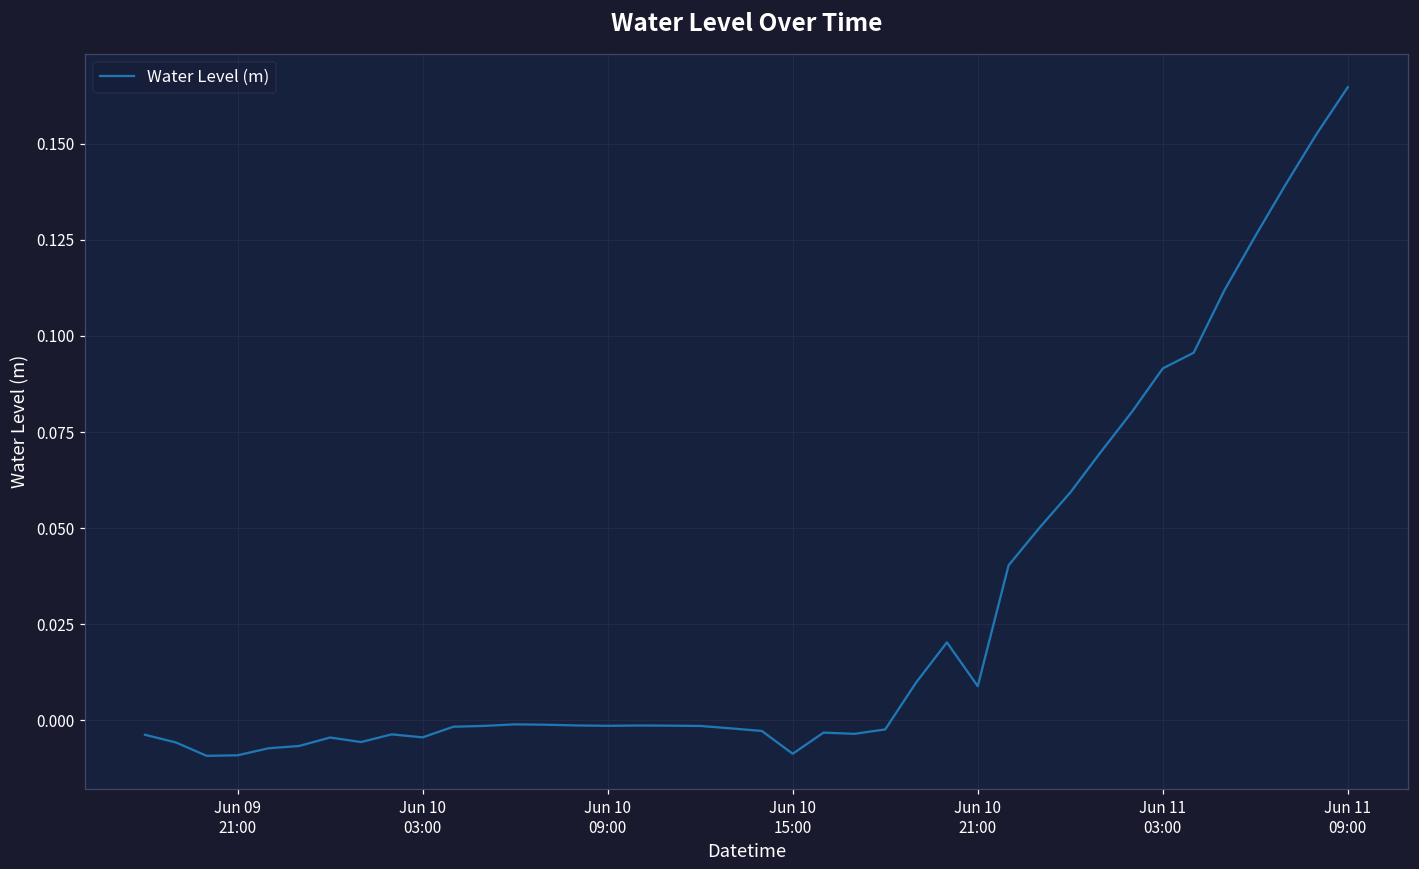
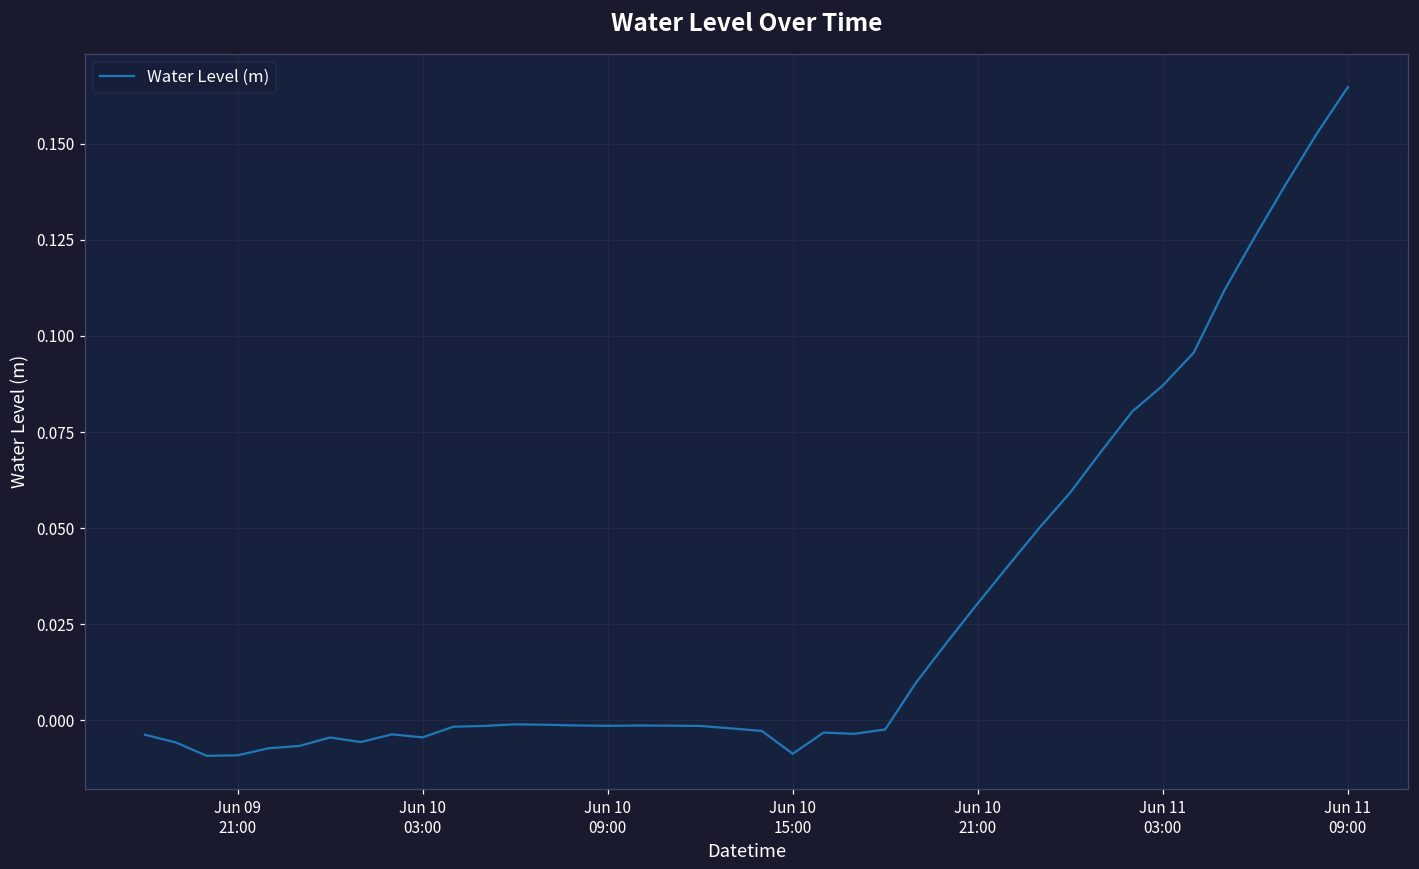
Jun 10 21:00: 0.009 -> 0.030
Jun 11 03:00: 0.092 -> 0.087
